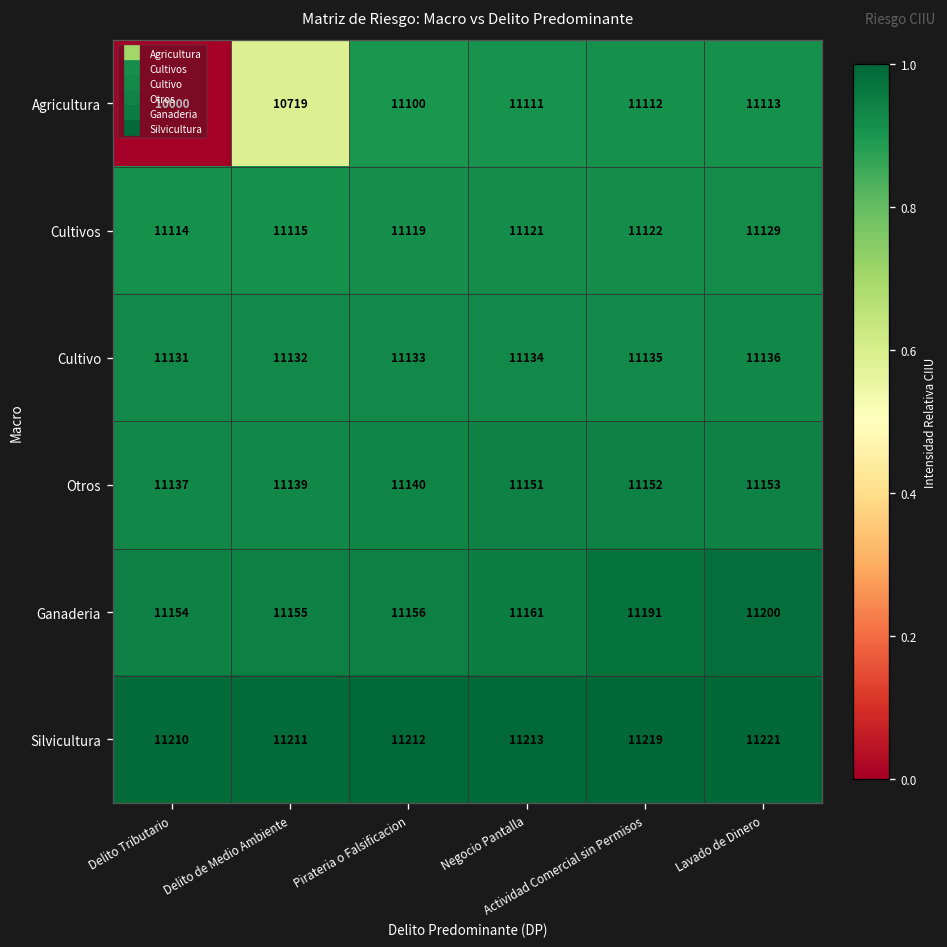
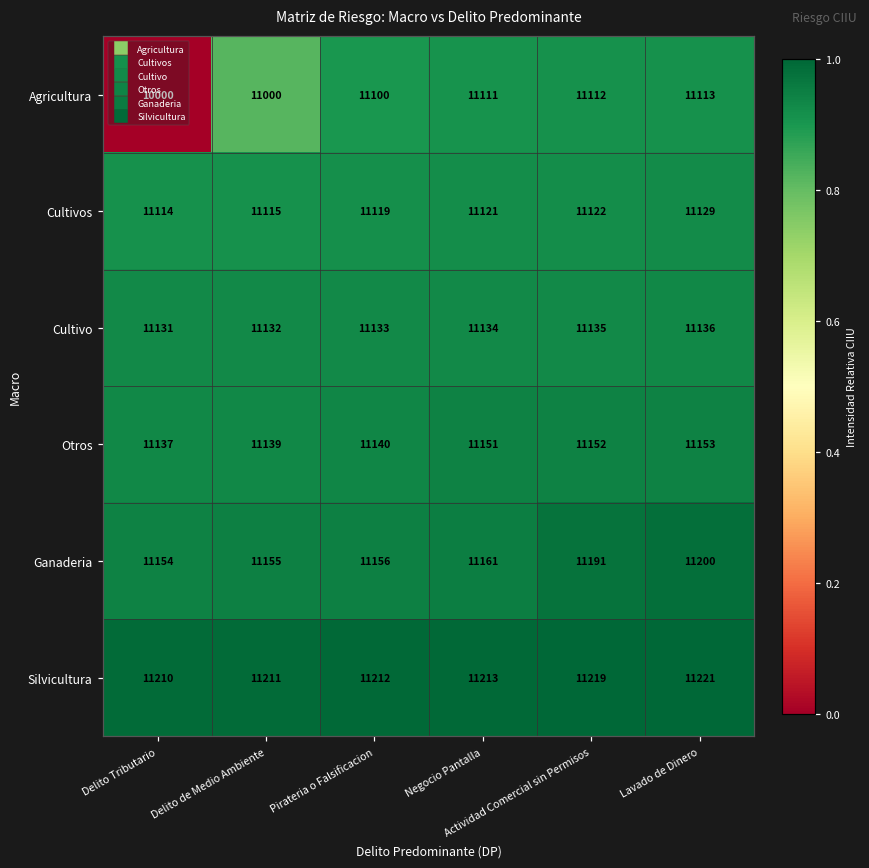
Agricultura, Delito de Medio Ambiente: 10719 -> 11000
